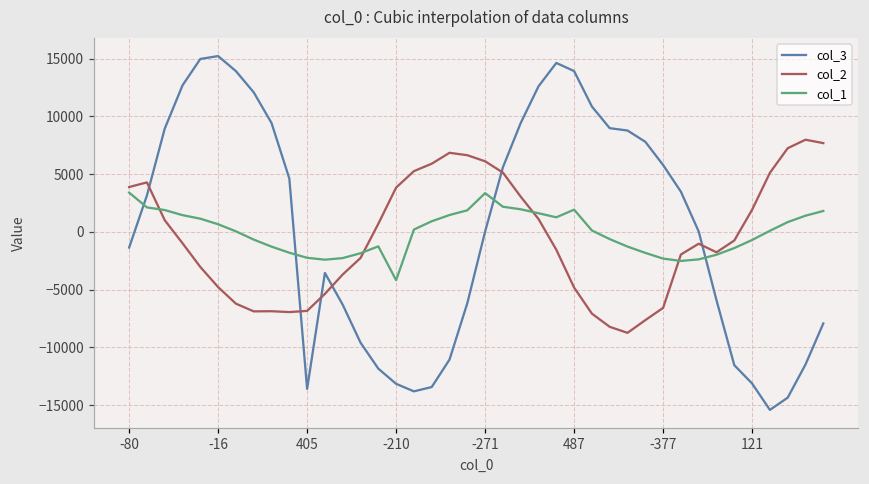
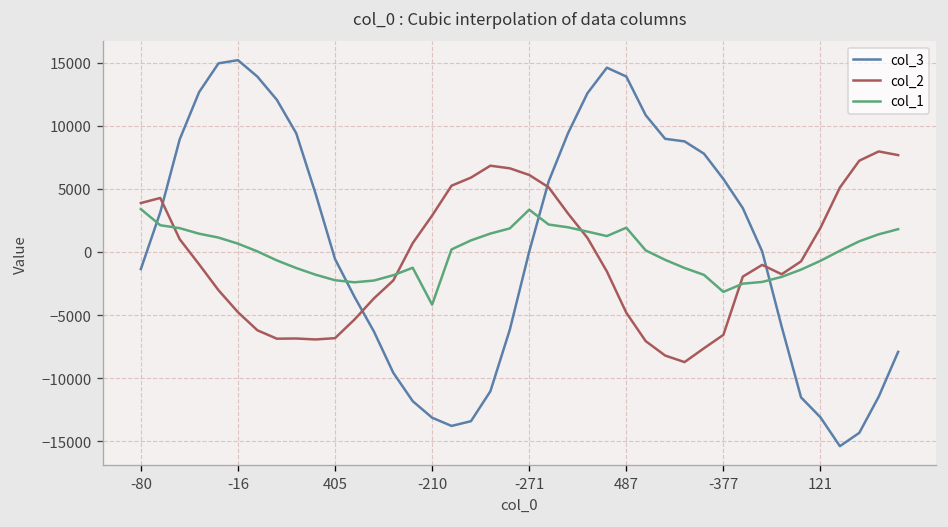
col_3, 405: -13600 -> -600
col_2, -210: 3800 -> 2900
col_1, -377: -2300 -> -3200
